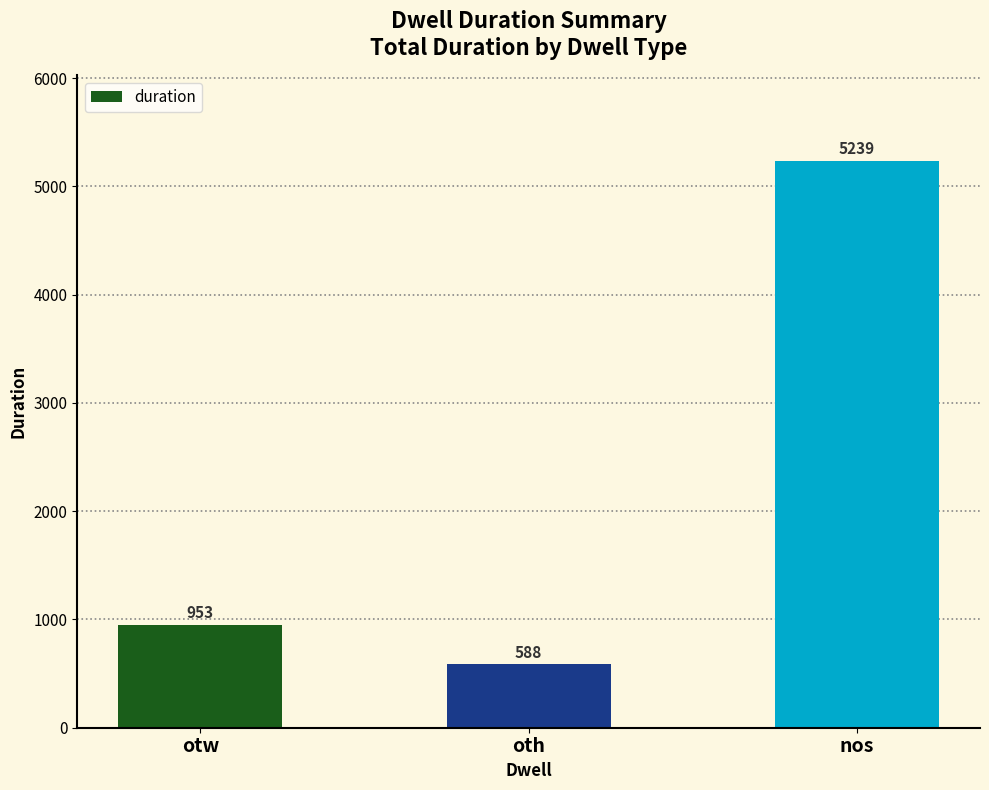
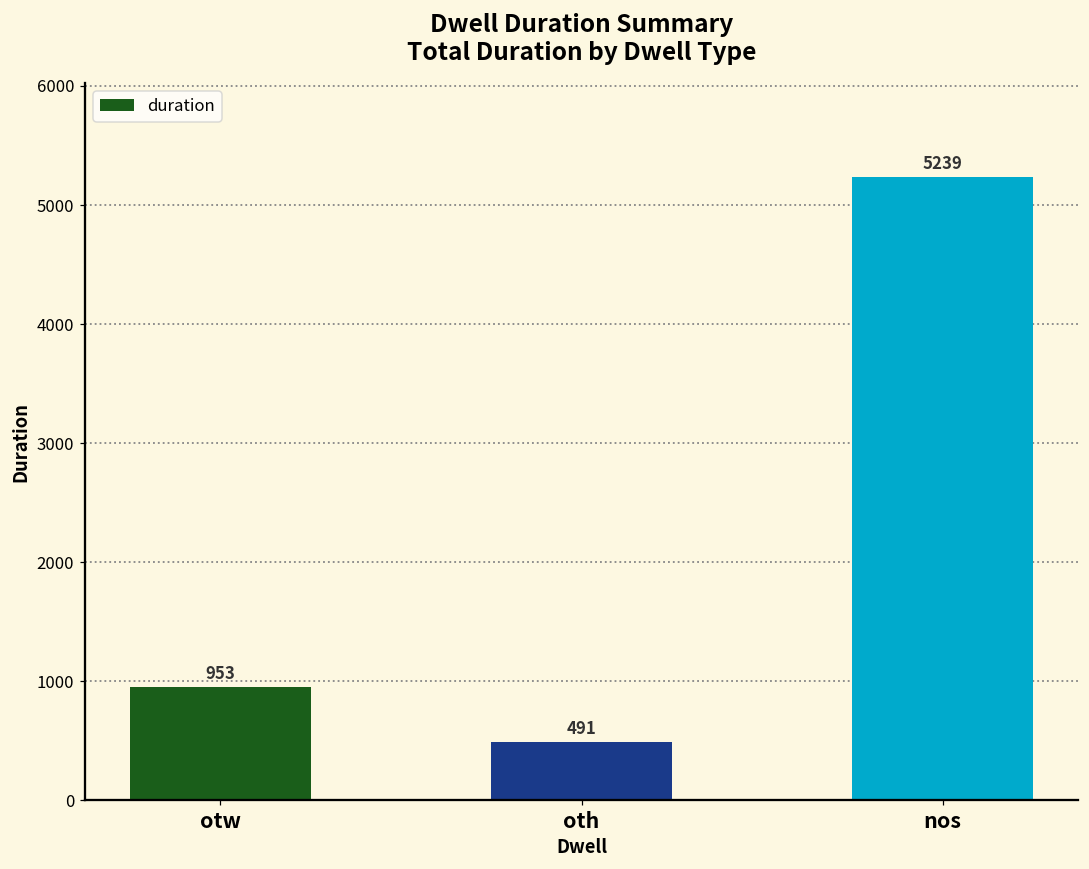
oth: 588 -> 491
